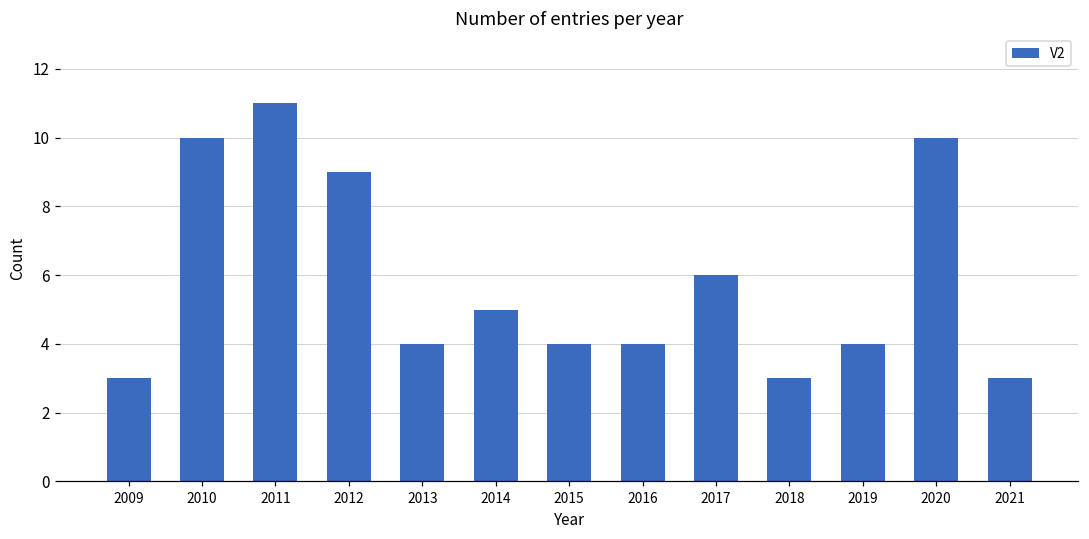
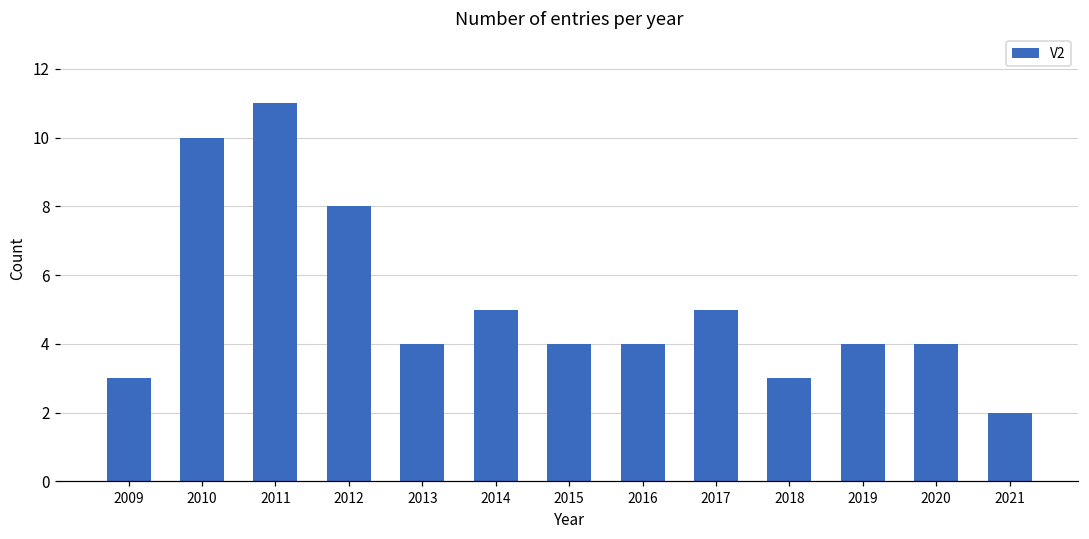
2012: 9 -> 8
2017: 6 -> 5
2020: 10 -> 4
2021: 3 -> 2
